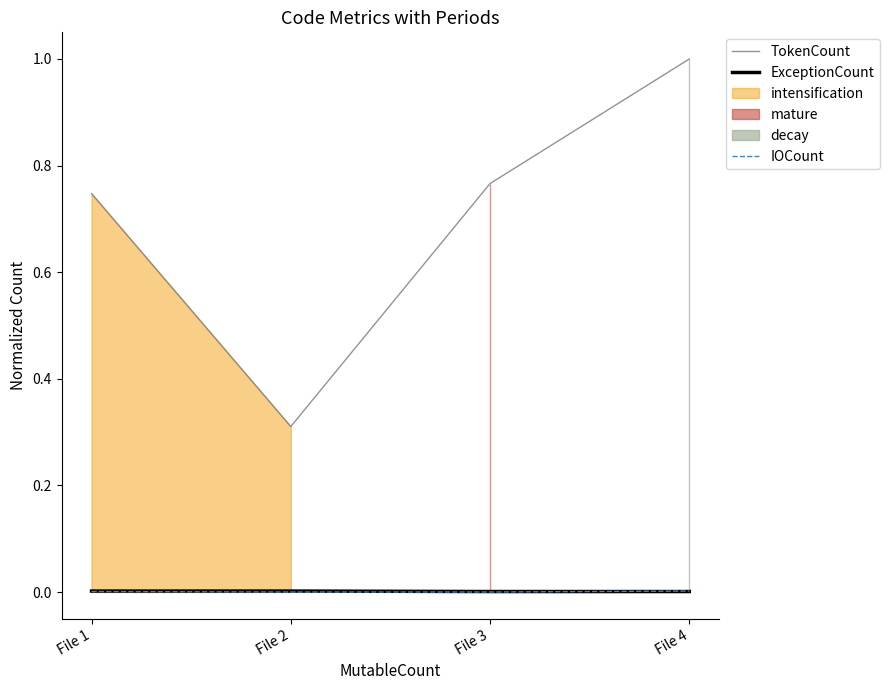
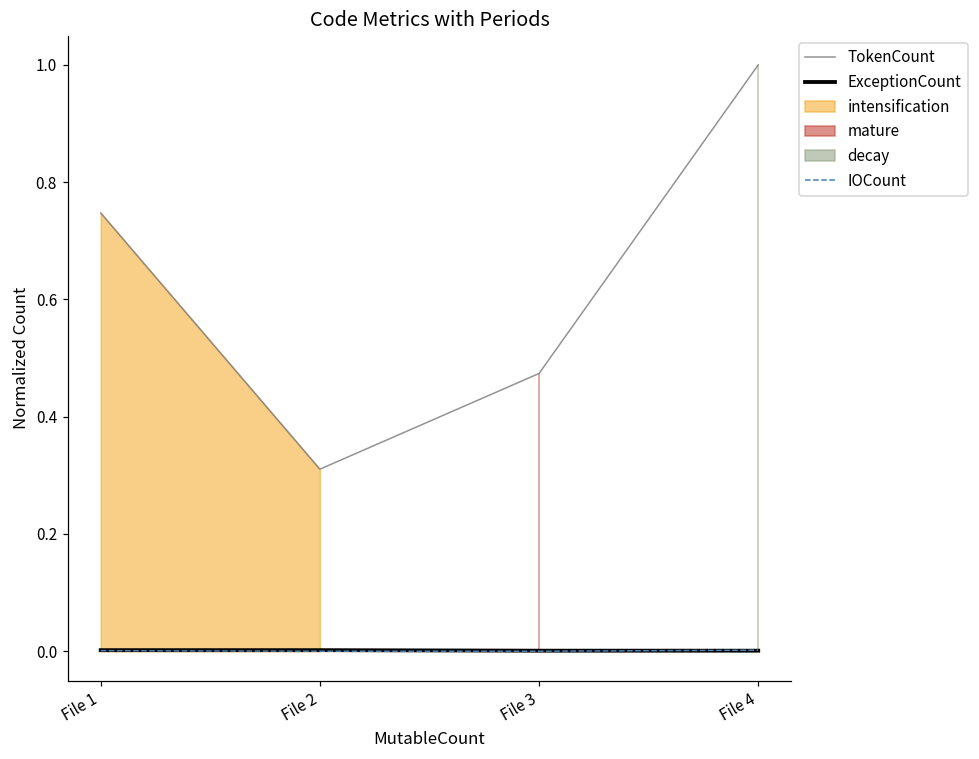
TokenCount, File 3: 0.77 -> 0.47
